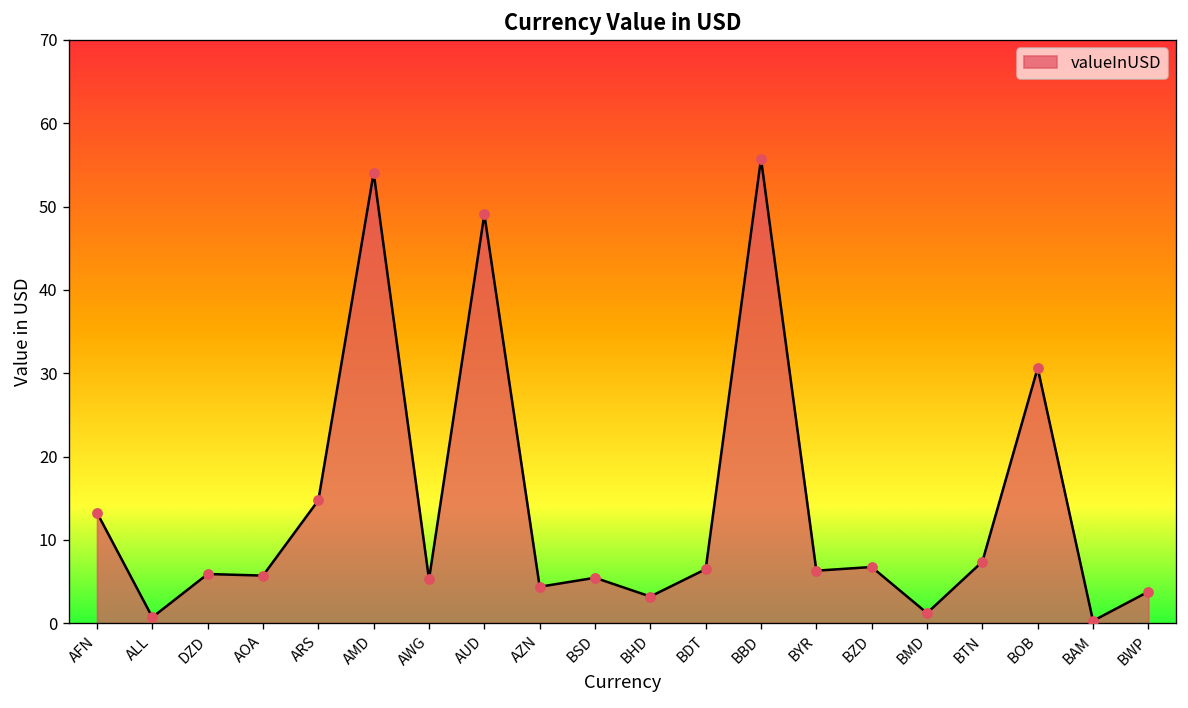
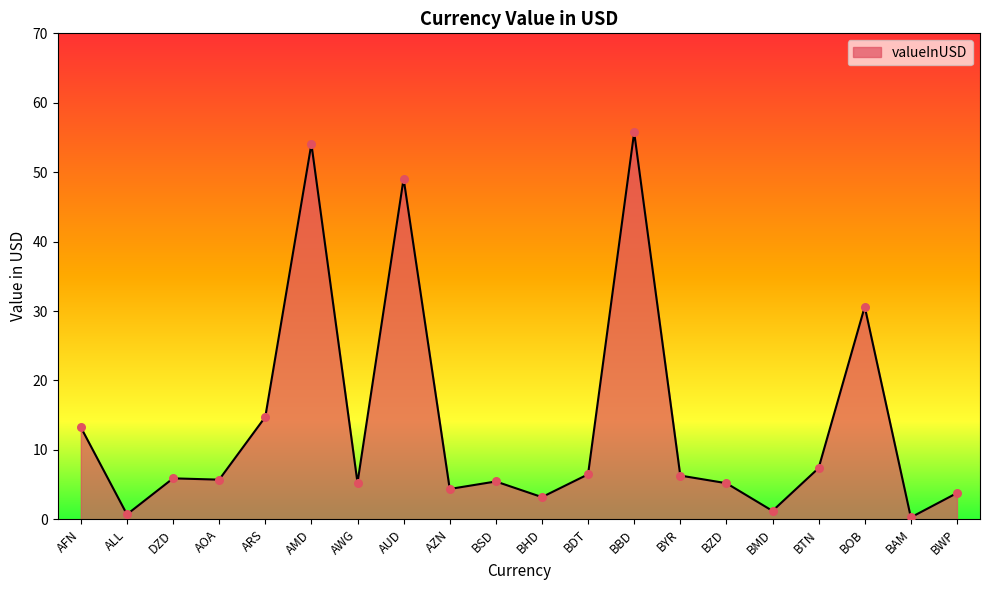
BZD: 7 -> 5
